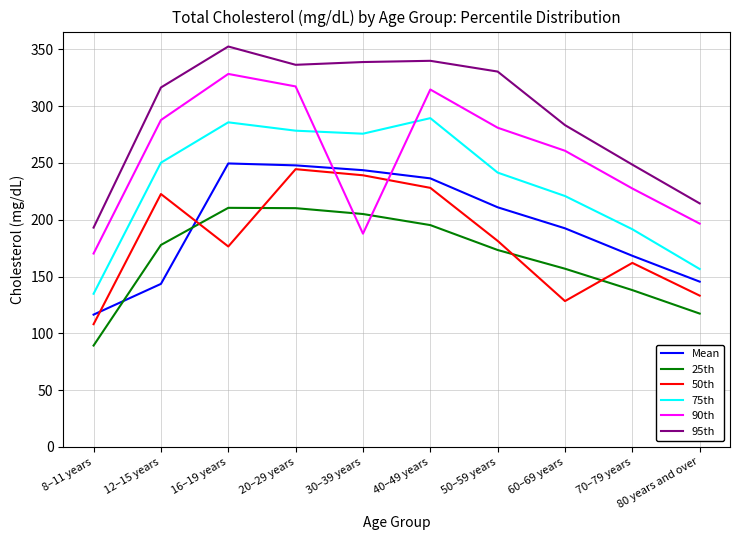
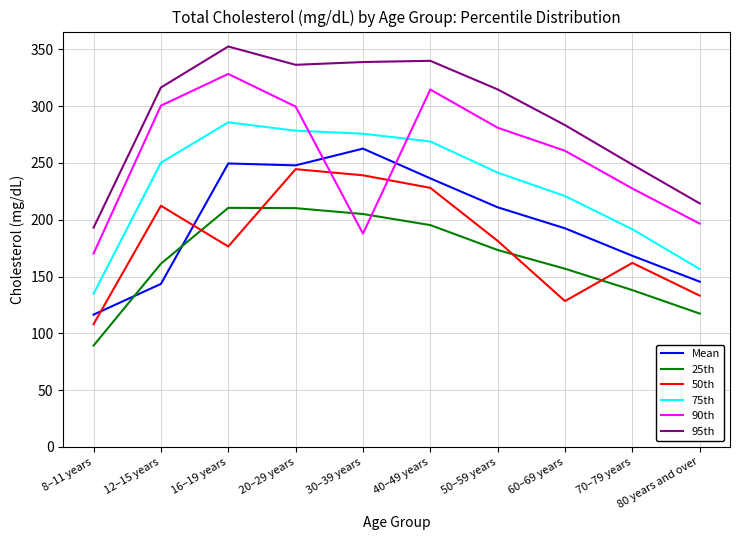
25th, 12–15 years: 178 -> 161
50th, 12–15 years: 223 -> 212
90th, 12–15 years: 288 -> 301
90th, 20–29 years: 317 -> 300
Mean, 30–39 years: 244 -> 263
75th, 40–49 years: 289 -> 269
95th, 50–59 years: 331 -> 315
